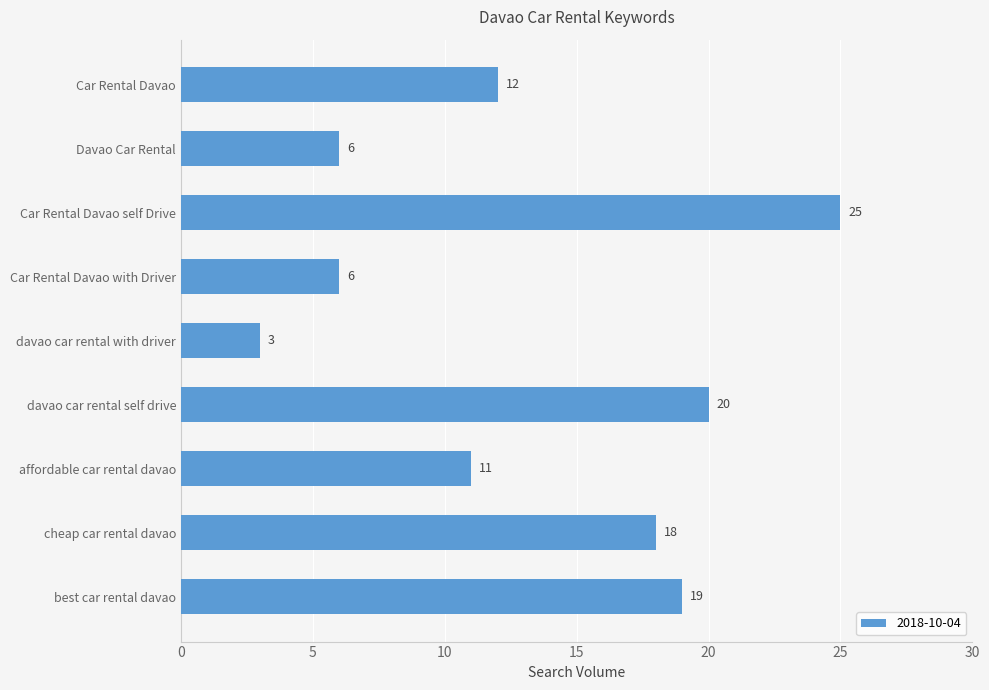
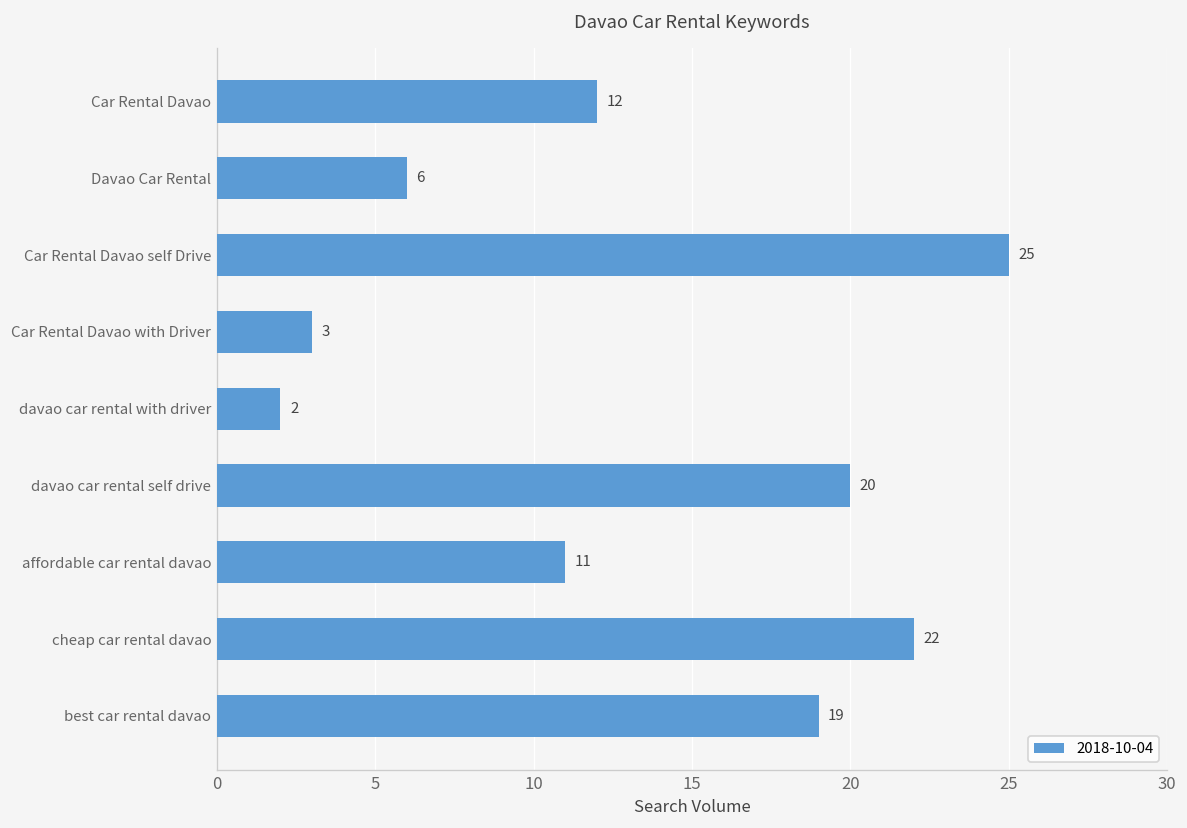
Car Rental Davao with Driver: 6 -> 3
davao car rental with driver: 3 -> 2
cheap car rental davao: 18 -> 22
